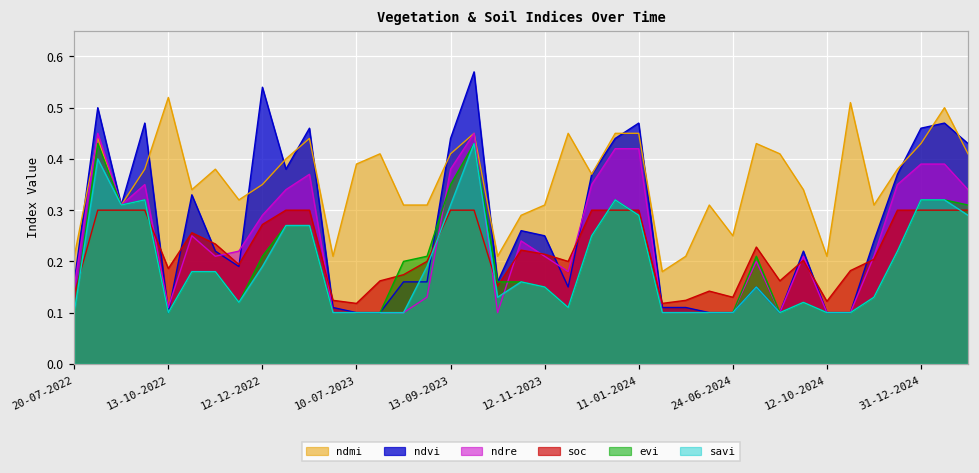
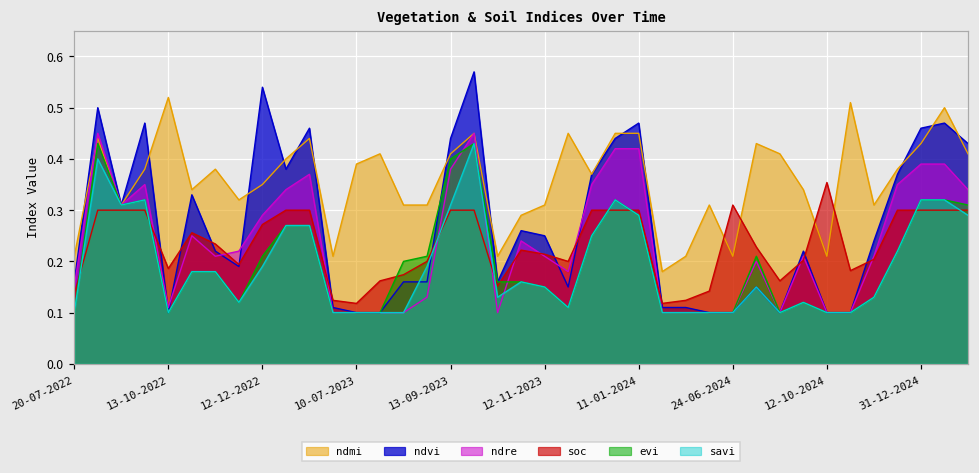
evi, 13-09-2023: 0.35 -> 0.40
ndmi, 24-06-2024: 0.25 -> 0.21
soc, 24-06-2024: 0.13 -> 0.31
soc, 12-10-2024: 0.12 -> 0.35
